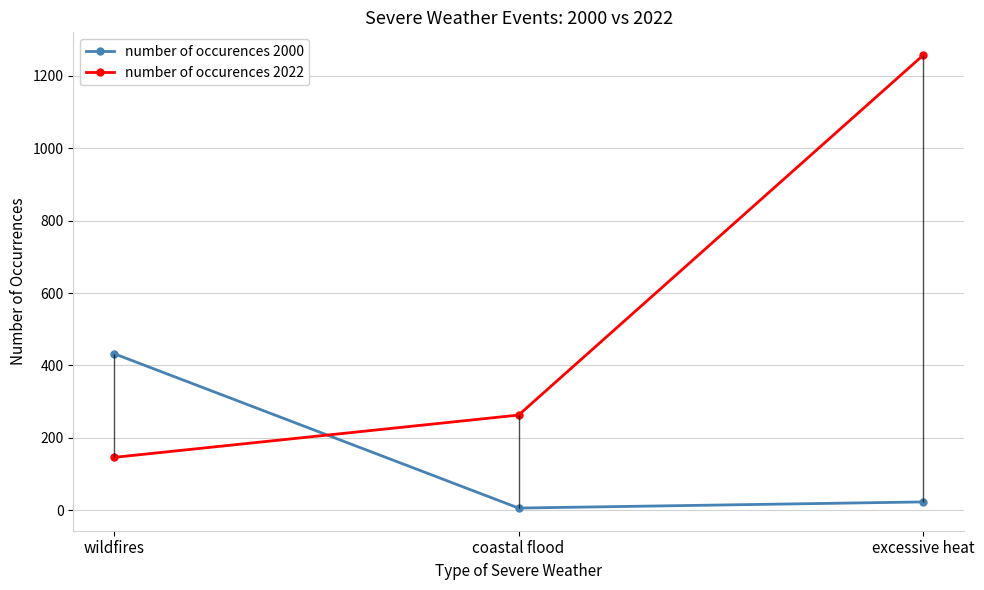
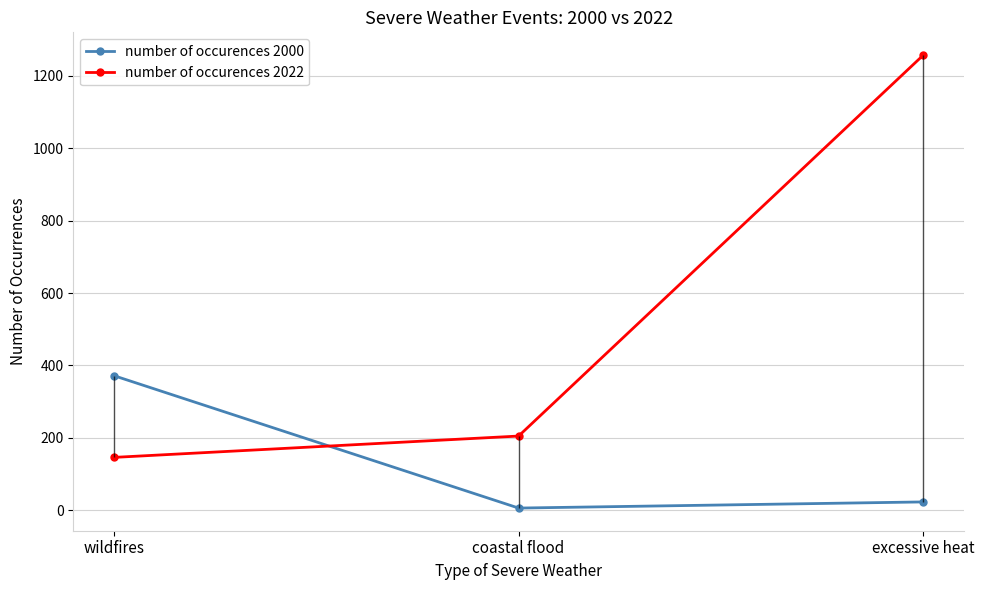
number of occurences 2000, wildfires: 430 -> 370
number of occurences 2022, coastal flood: 260 -> 210
